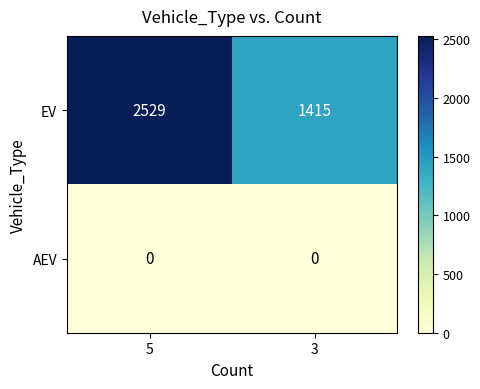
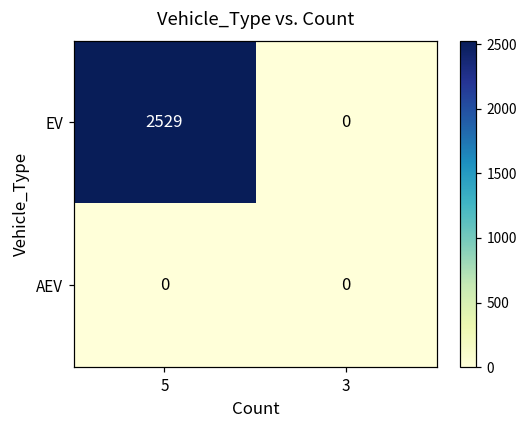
EV, 3: 1415 -> 0
